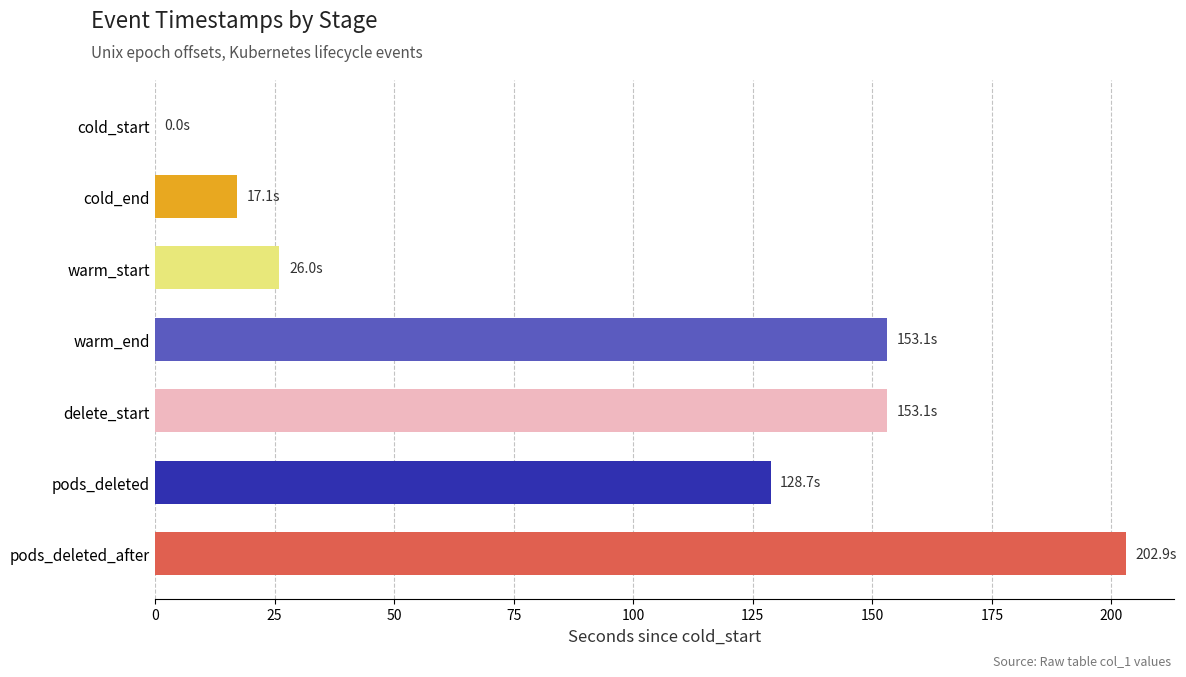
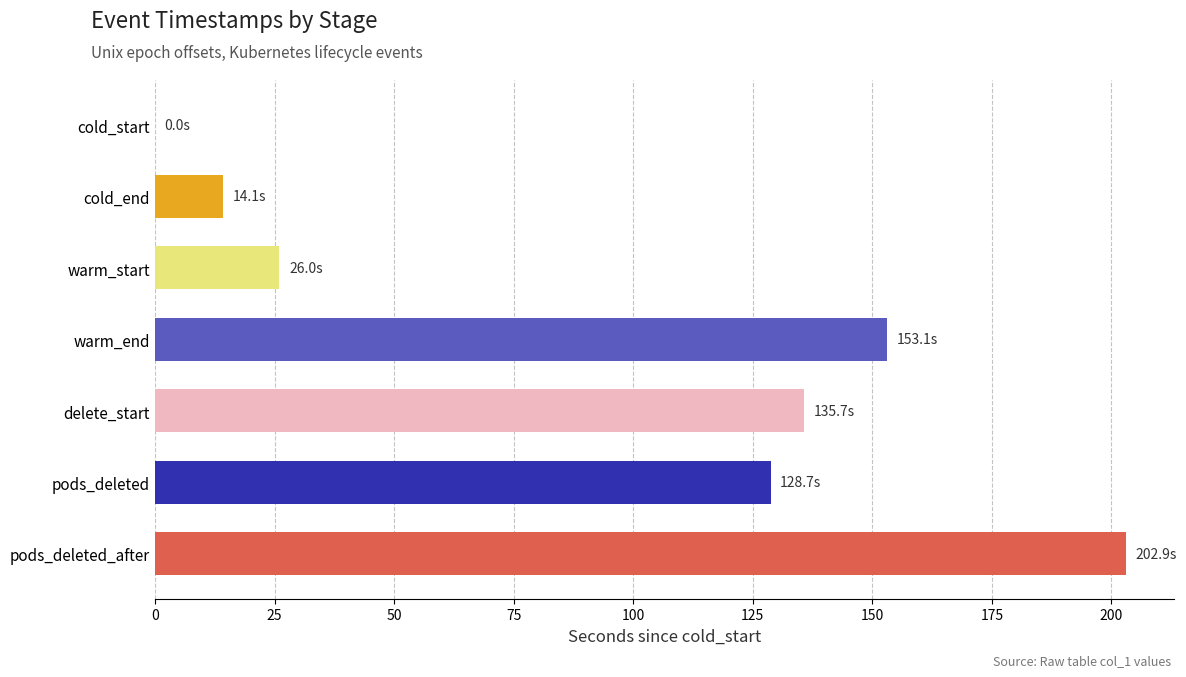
cold_end: 17.1s -> 14.1s
delete_start: 153.1s -> 135.7s
